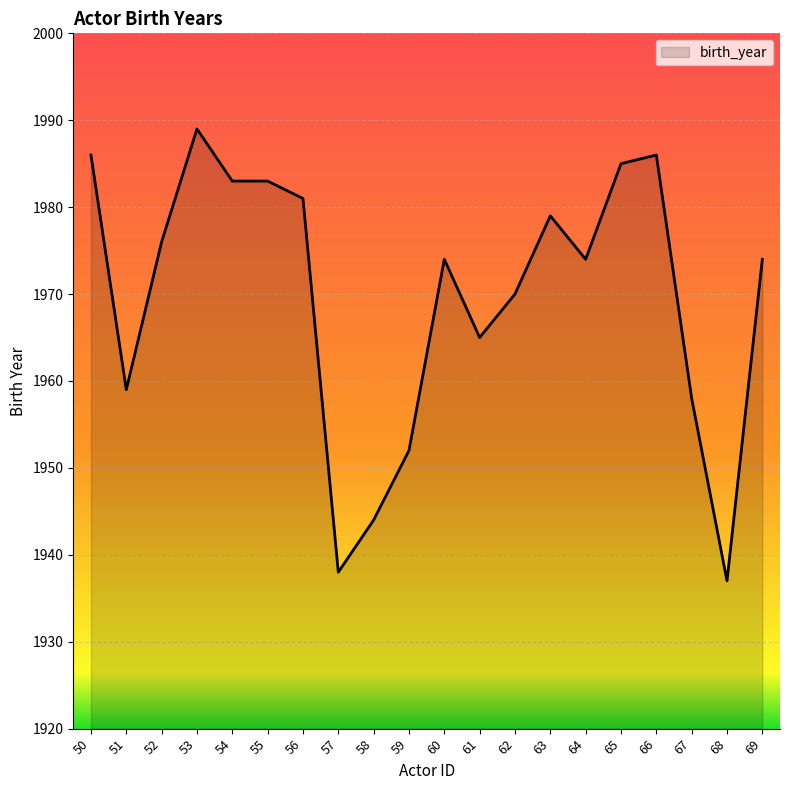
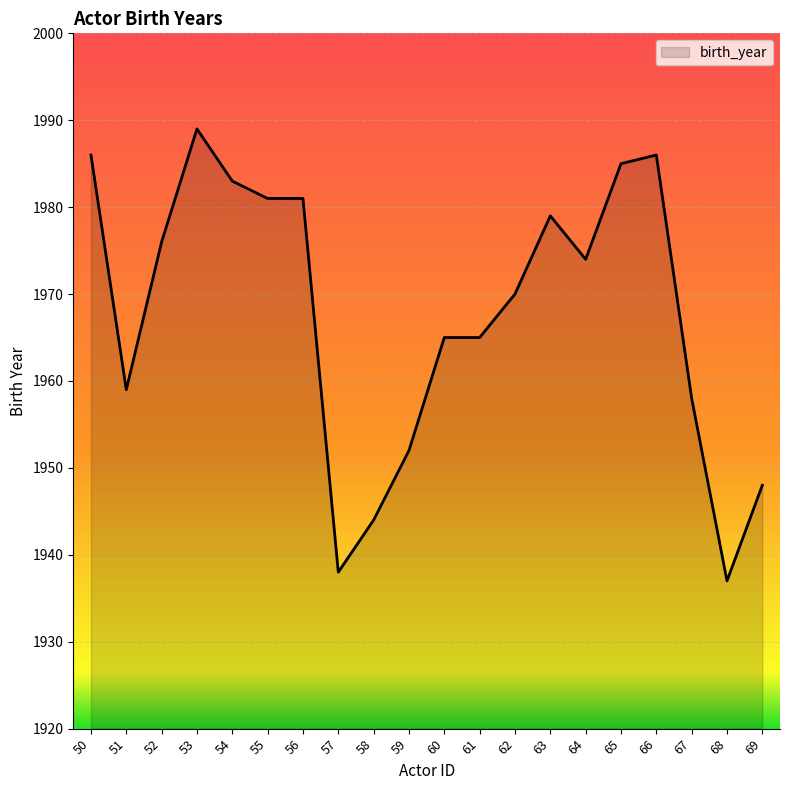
55: 1983 -> 1981
60: 1974 -> 1965
69: 1974 -> 1948
